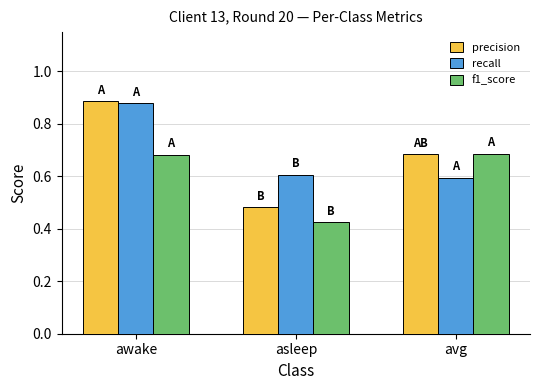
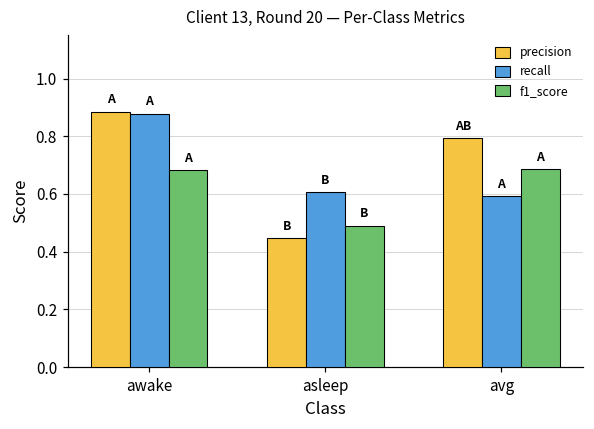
precision, asleep: 0.48 -> 0.45
f1_score, asleep: 0.42 -> 0.49
precision, avg: 0.68 -> 0.79
